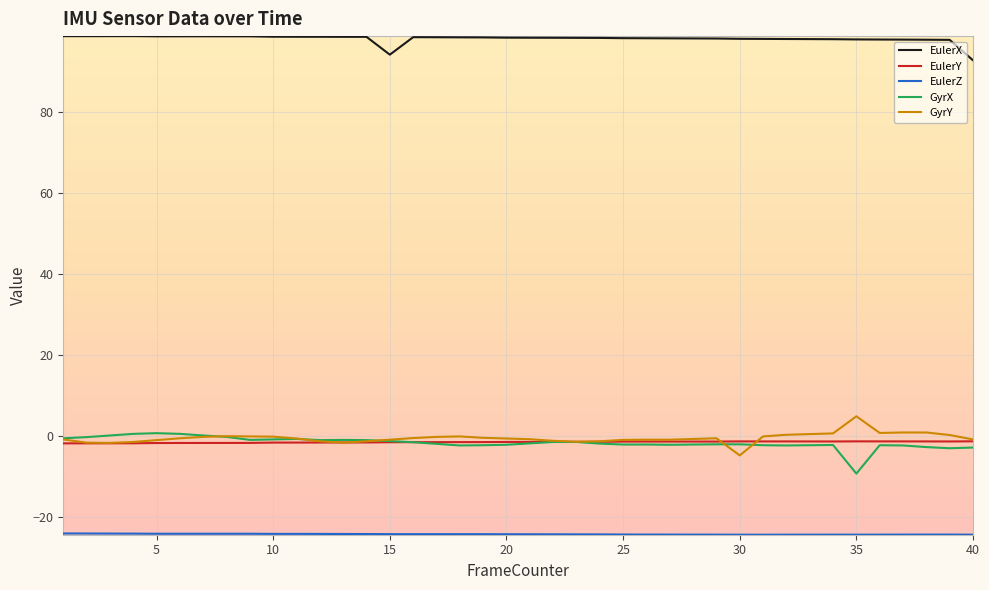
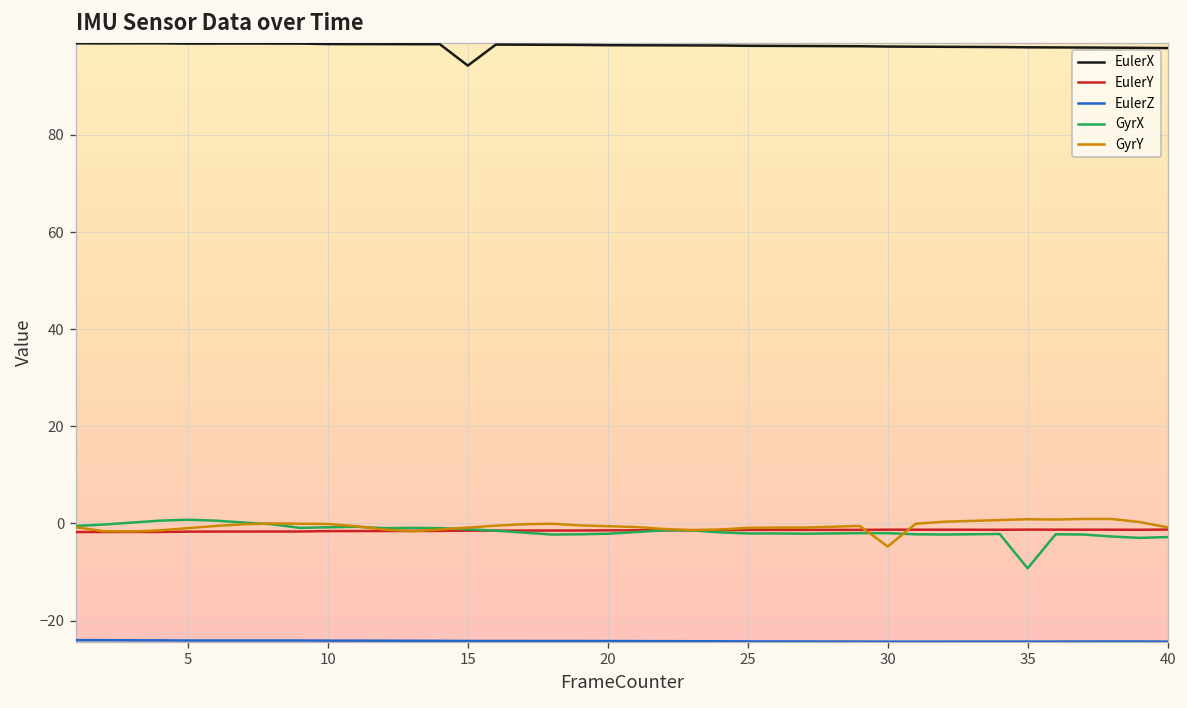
GyrY, 35: 5 -> 1
EulerX, 40: 93 -> 98
